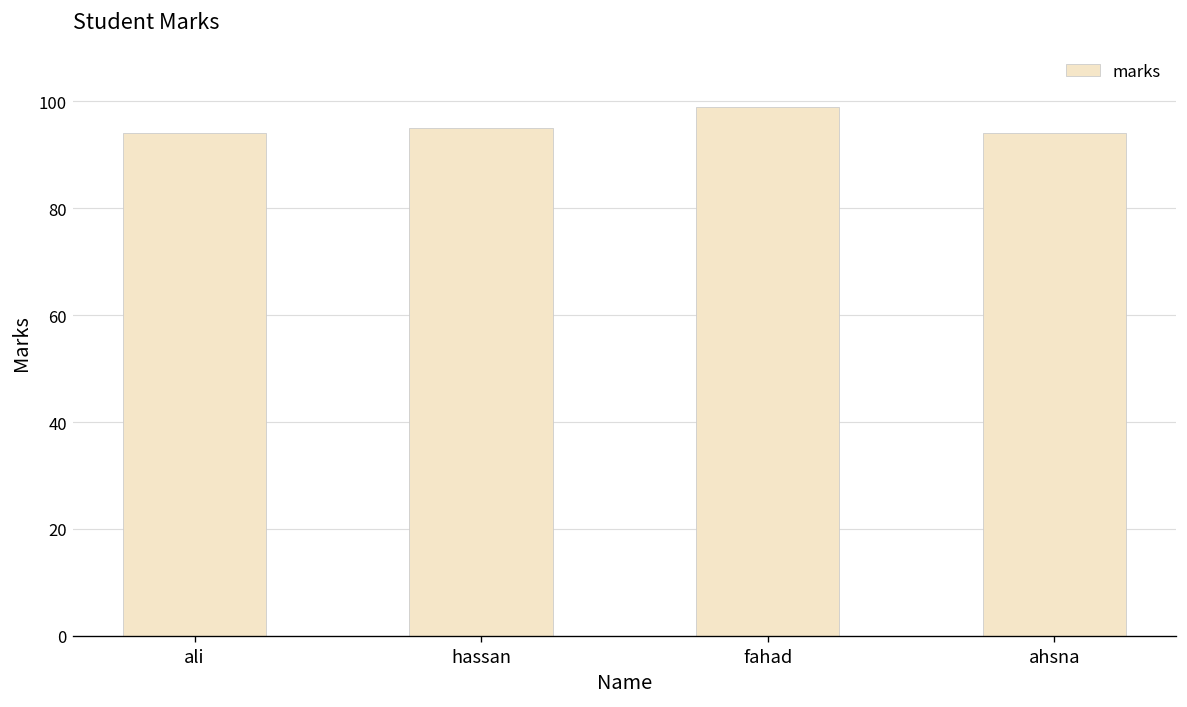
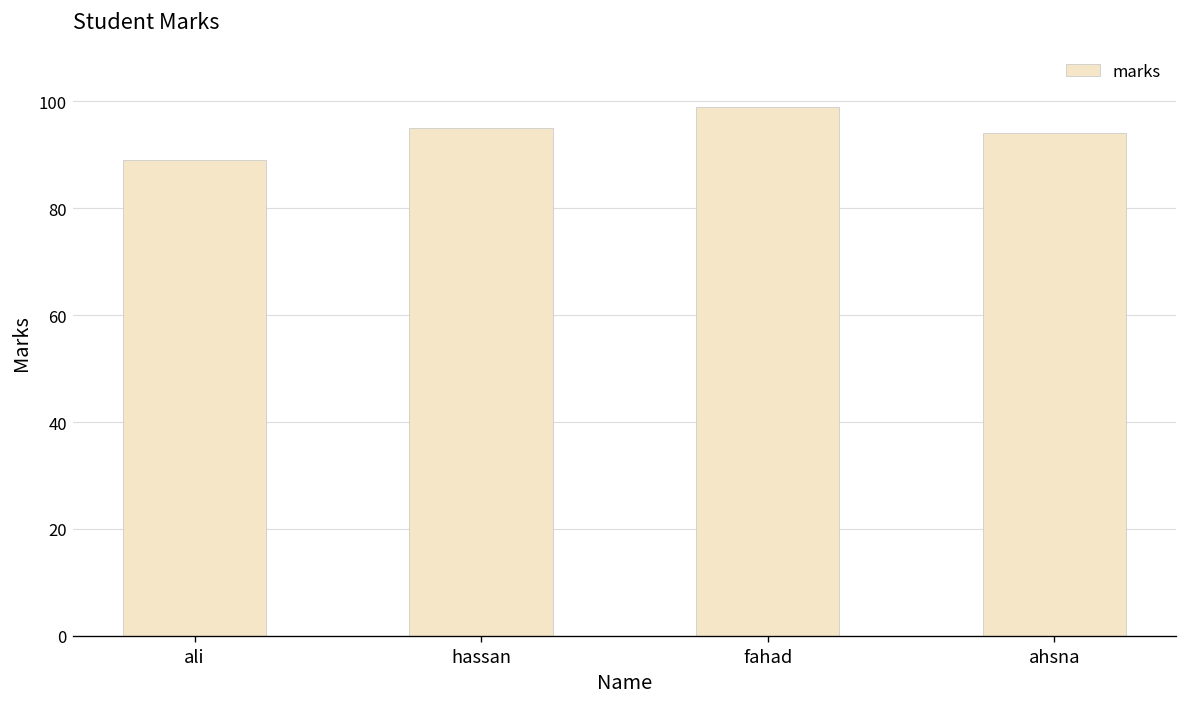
ali: 94 -> 89
